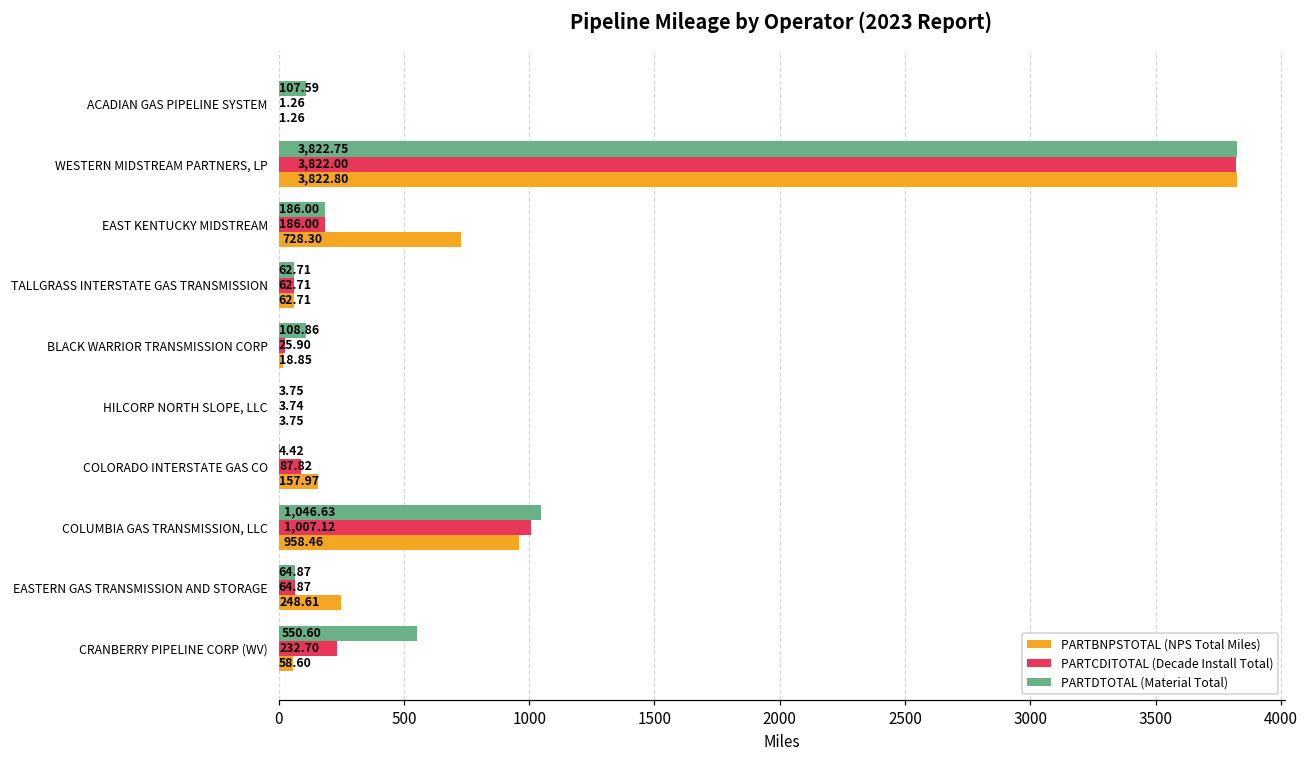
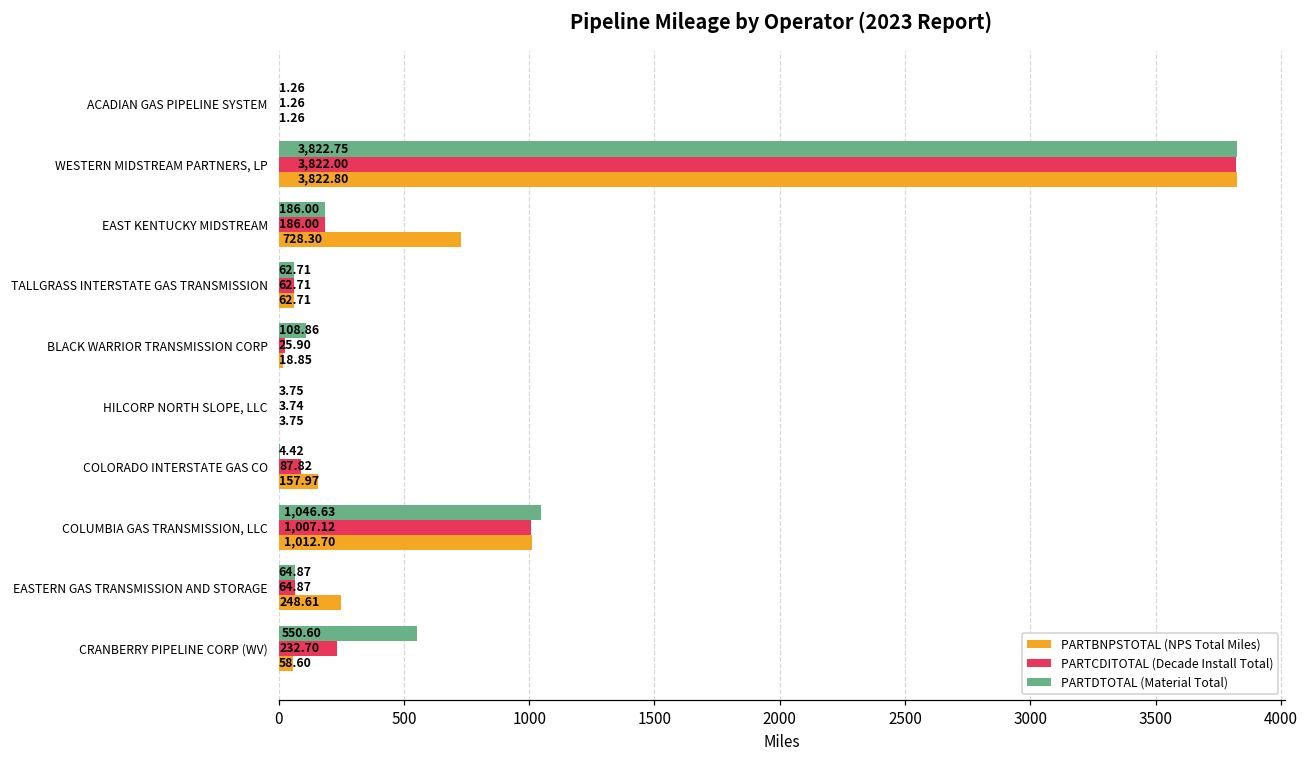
PARTDTOTAL (Material Total), ACADIAN GAS PIPELINE SYSTEM: 107.59 -> 1.26
PARTBNPSTOTAL (NPS Total Miles), COLUMBIA GAS TRANSMISSION, LLC: 958.46 -> 1,012.70
